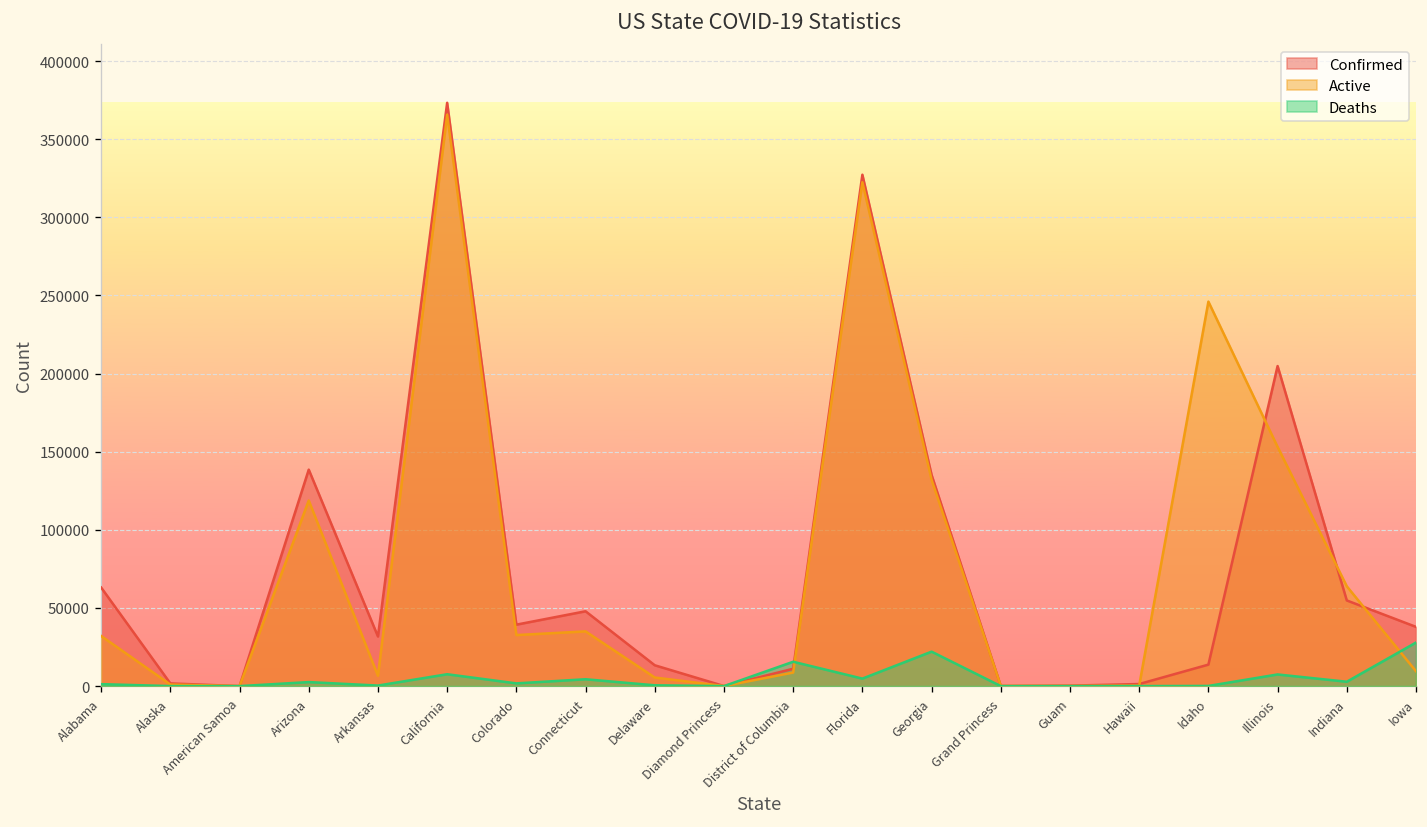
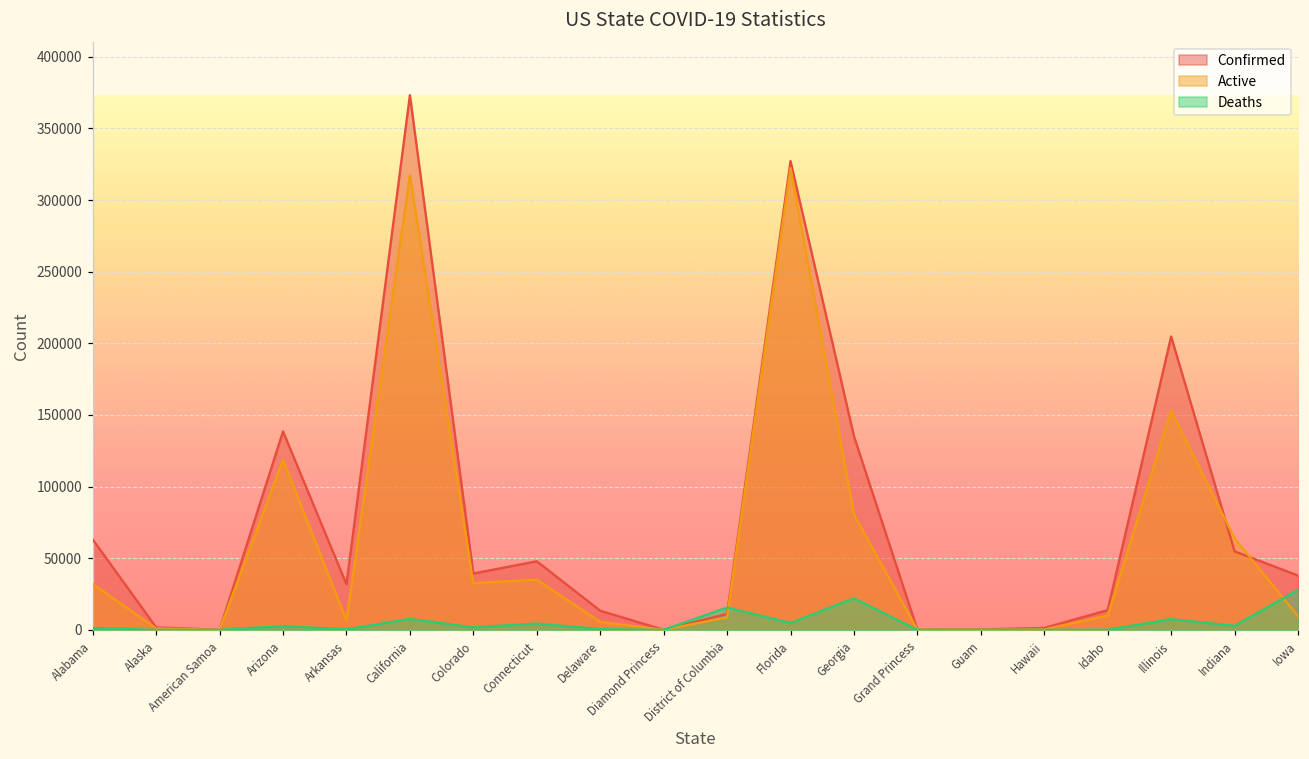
Active, California: 366000 -> 318000
Active, Georgia: 132000 -> 81000
Active, Idaho: 246000 -> 10000
